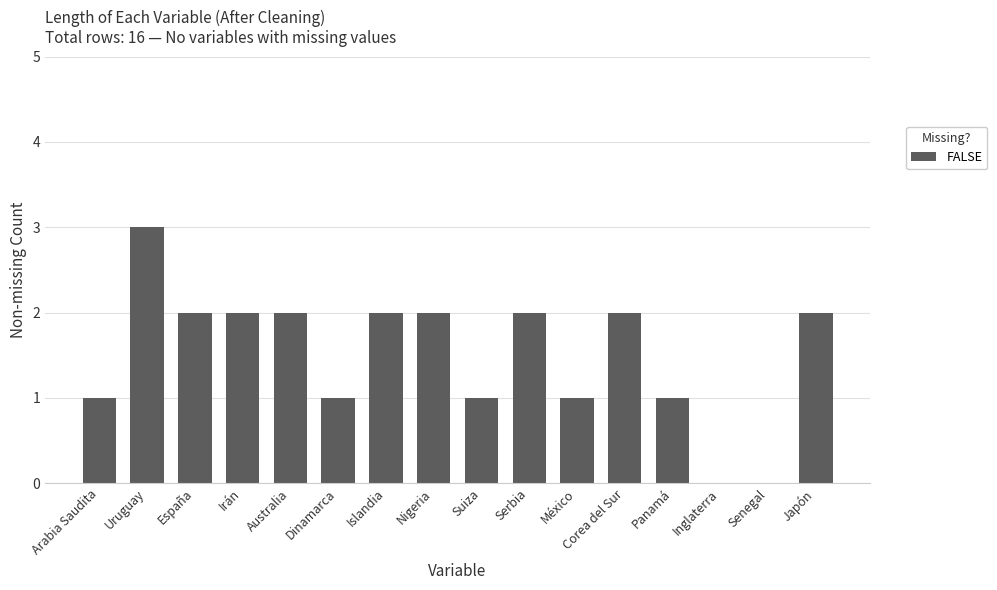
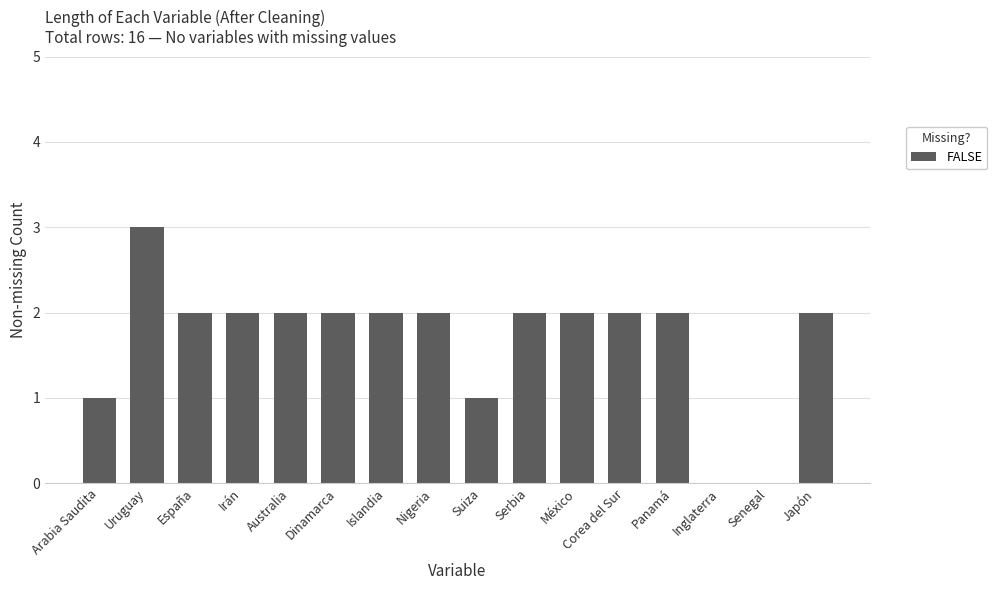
Dinamarca: 1 -> 2
México: 1 -> 2
Panamá: 1 -> 2
